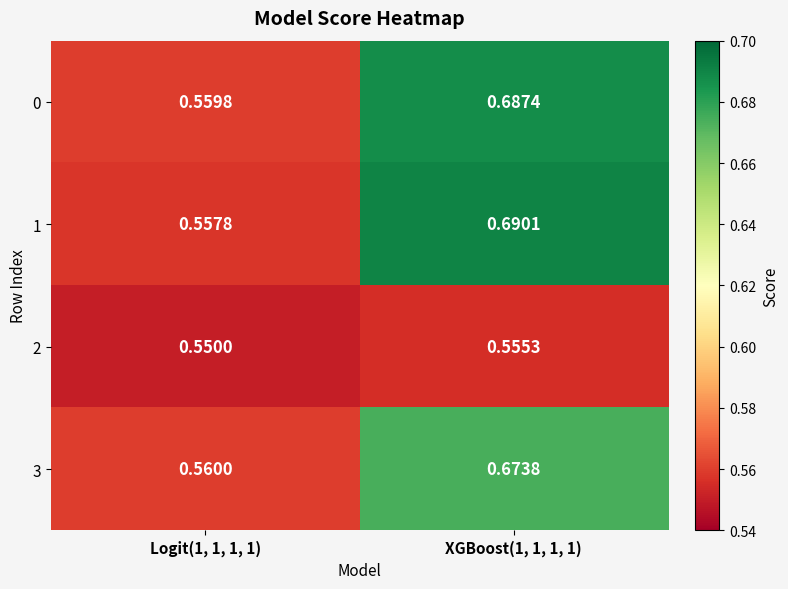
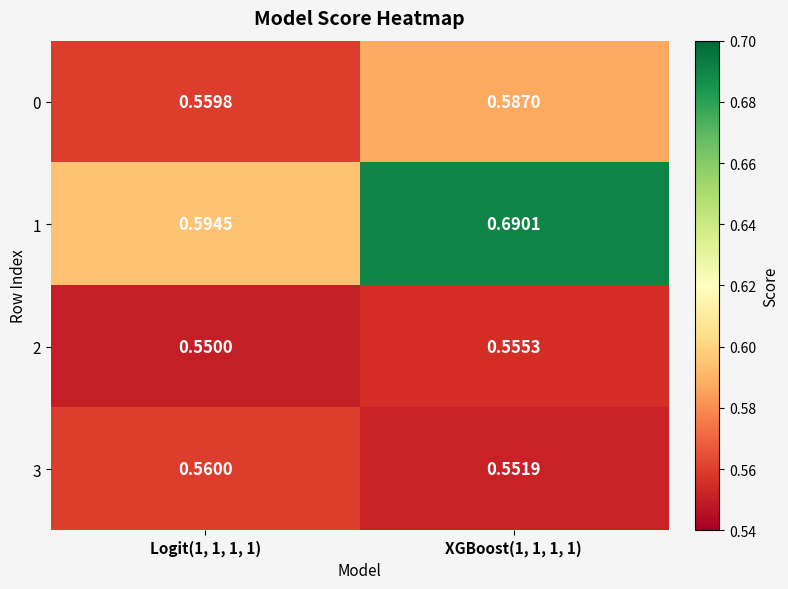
0, XGBoost(1, 1, 1, 1): 0.6874 -> 0.5870
1, Logit(1, 1, 1, 1): 0.5578 -> 0.5945
3, XGBoost(1, 1, 1, 1): 0.6738 -> 0.5519
